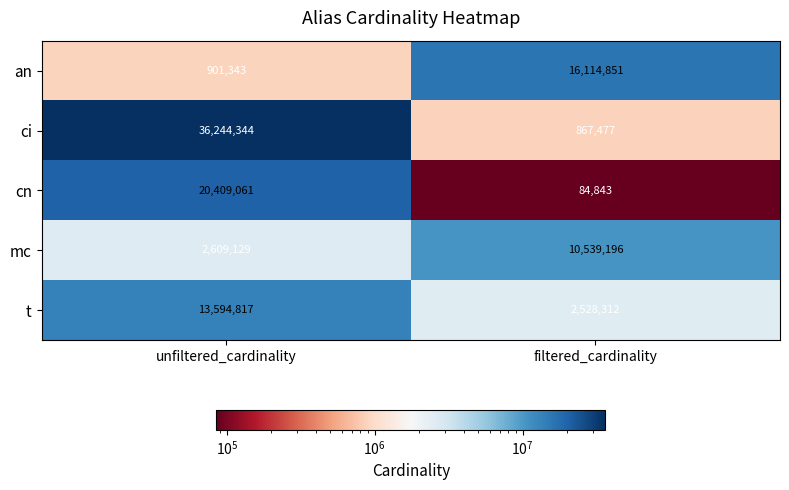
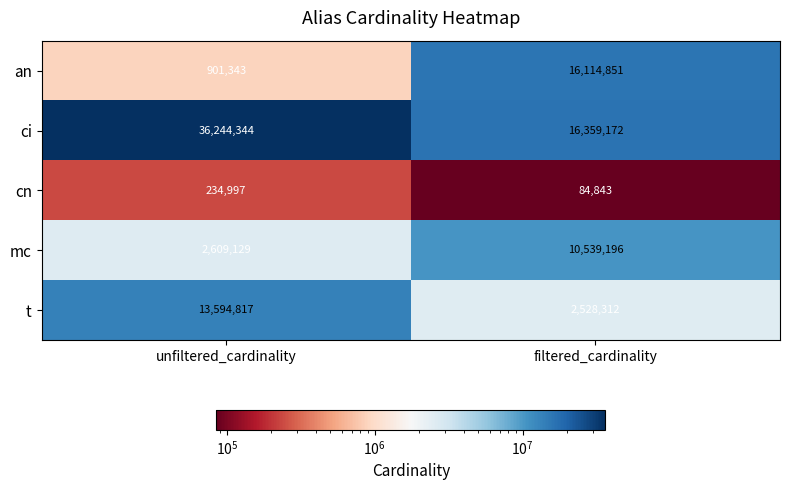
ci, filtered_cardinality: 867,477 -> 16,359,172
cn, unfiltered_cardinality: 20,409,061 -> 234,997
